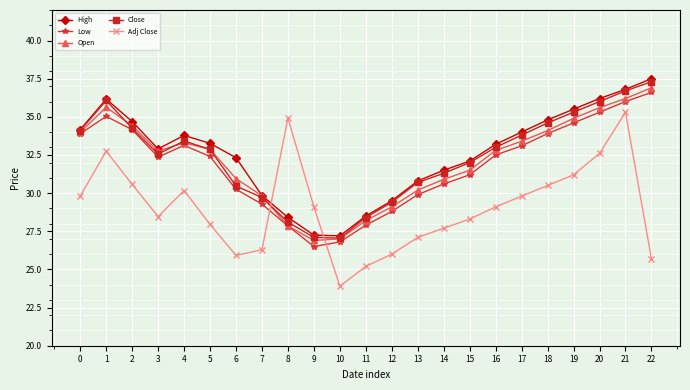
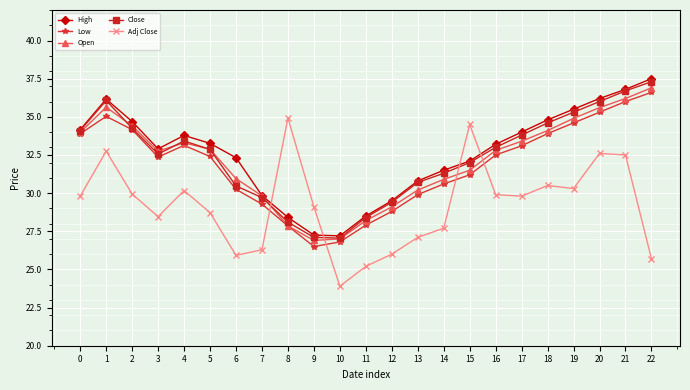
Adj Close, 2: 30.6 -> 29.9
Adj Close, 5: 28.0 -> 28.7
Adj Close, 15: 28.3 -> 34.5
Adj Close, 16: 29.1 -> 29.9
Adj Close, 19: 31.2 -> 30.3
Adj Close, 21: 35.3 -> 32.5
